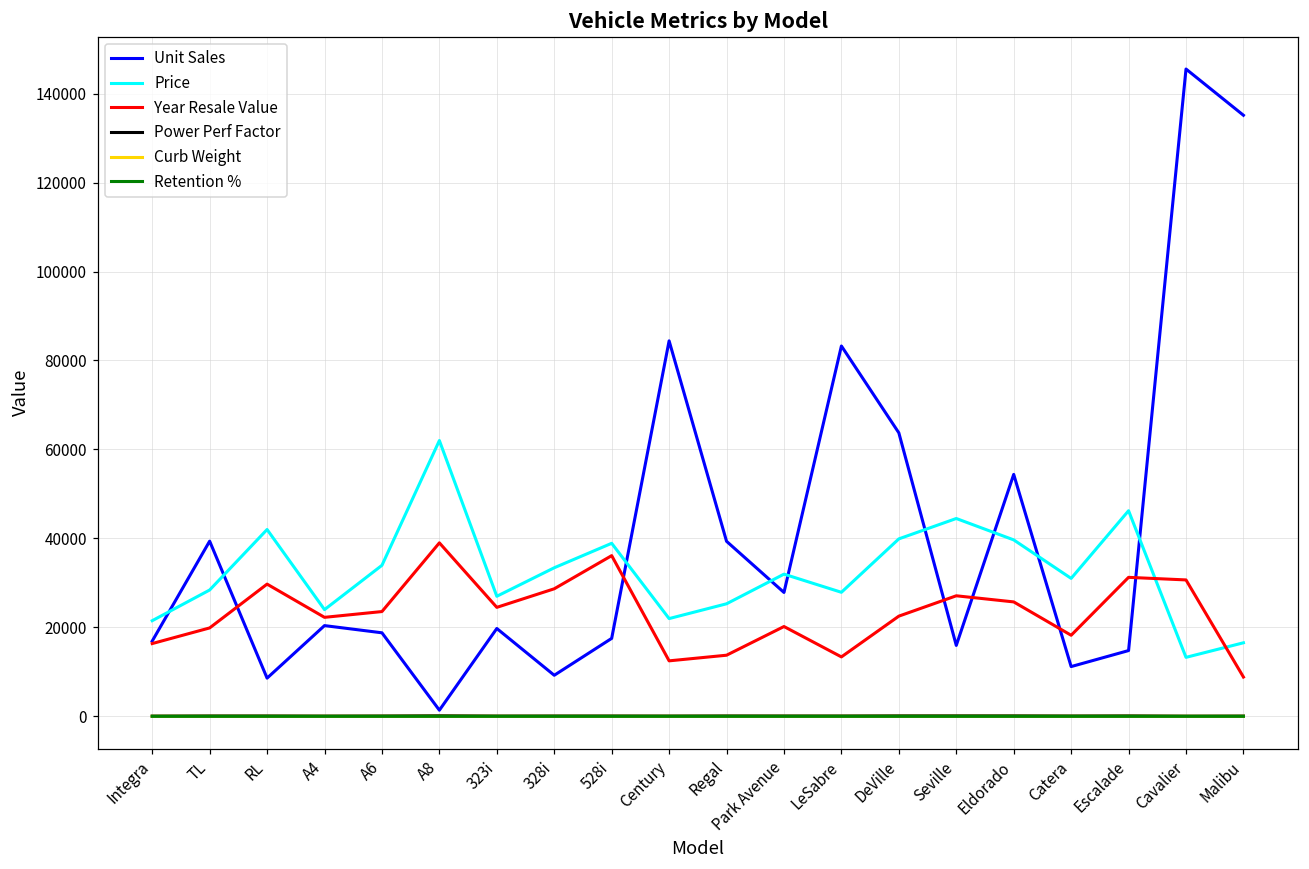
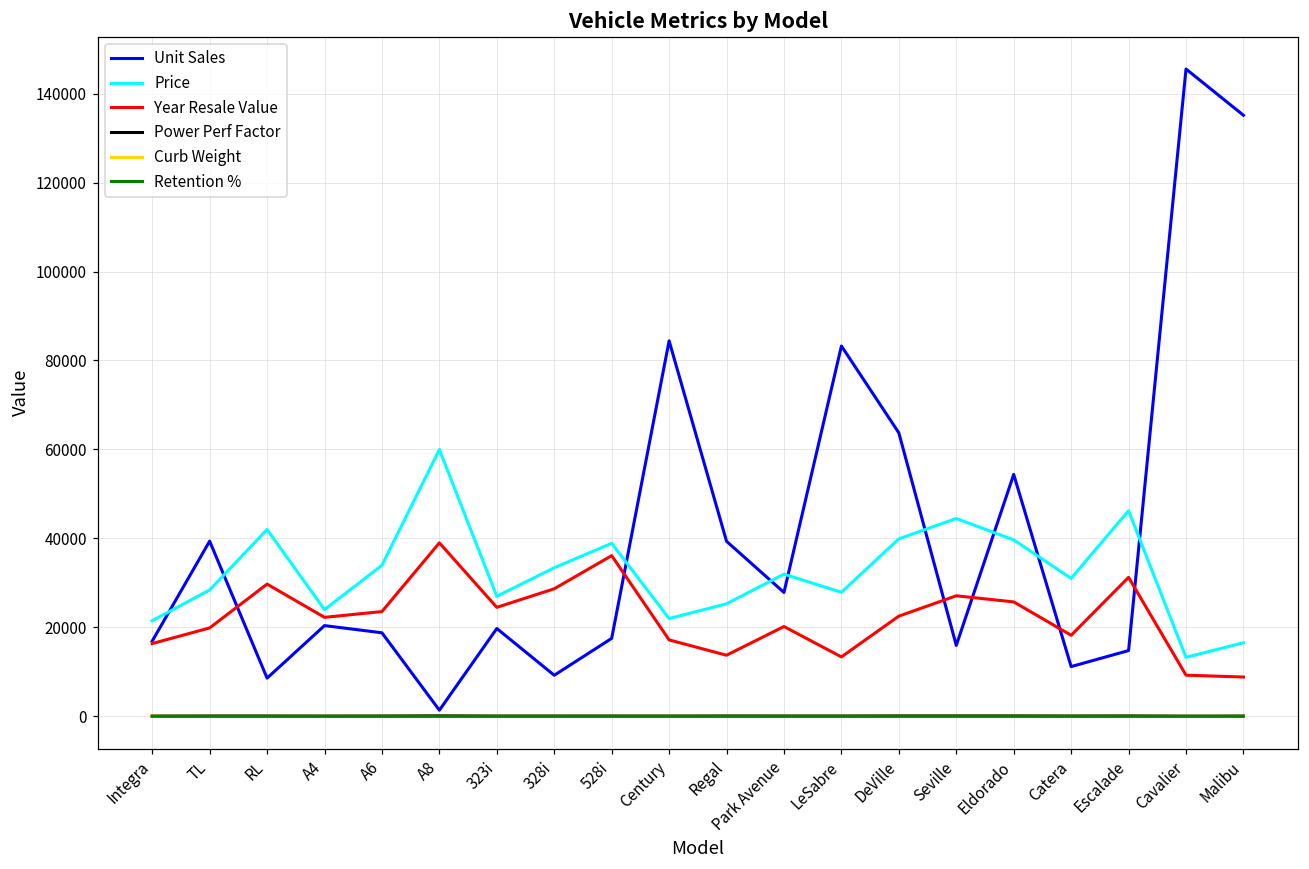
Price, A8: 62000 -> 60000
Year Resale Value, Century: 12000 -> 17000
Year Resale Value, Cavalier: 31000 -> 9000
